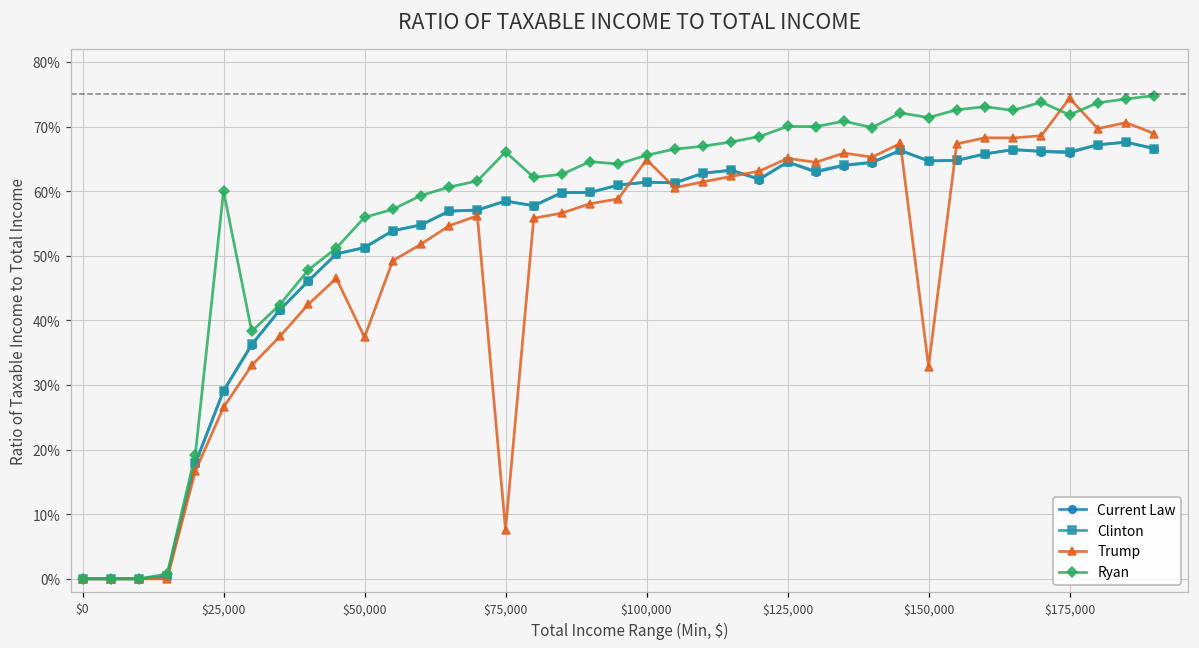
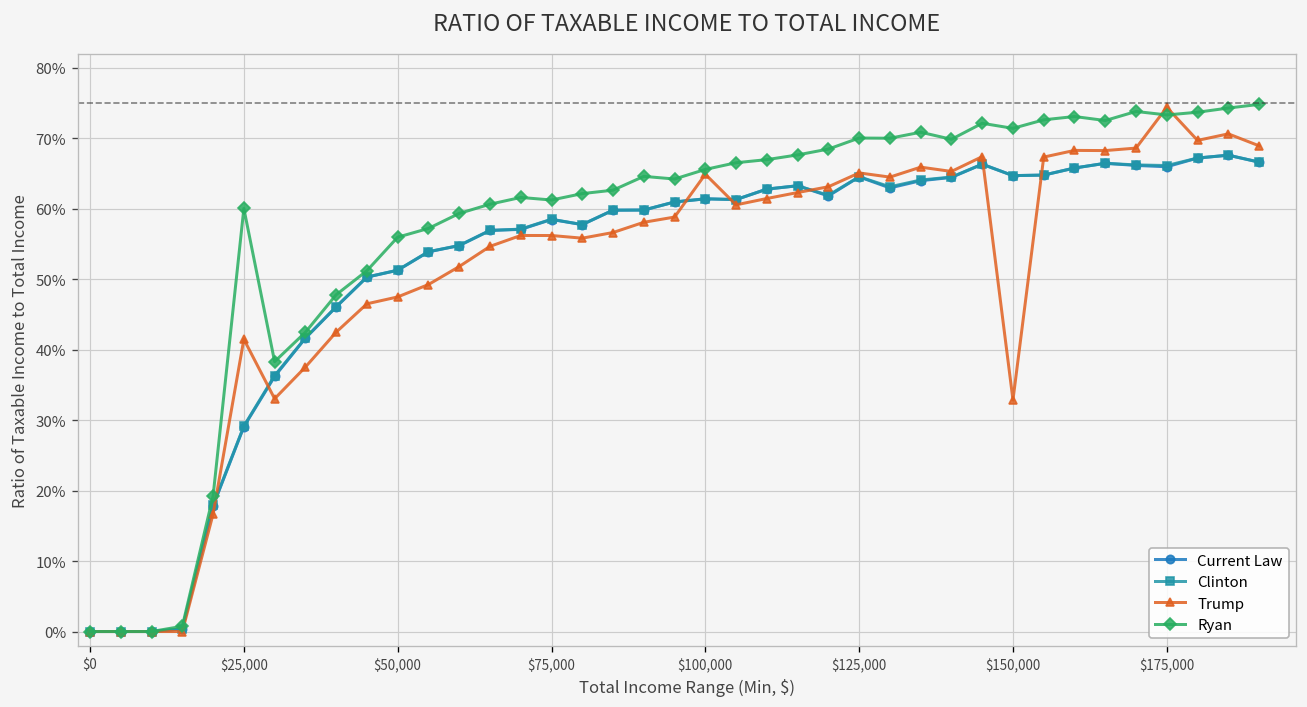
Trump, $25,000: 27% -> 41%
Trump, $50,000: 37% -> 47%
Trump, $75,000: 8% -> 56%
Ryan, $75,000: 66% -> 61%
Ryan, $175,000: 72% -> 73%
